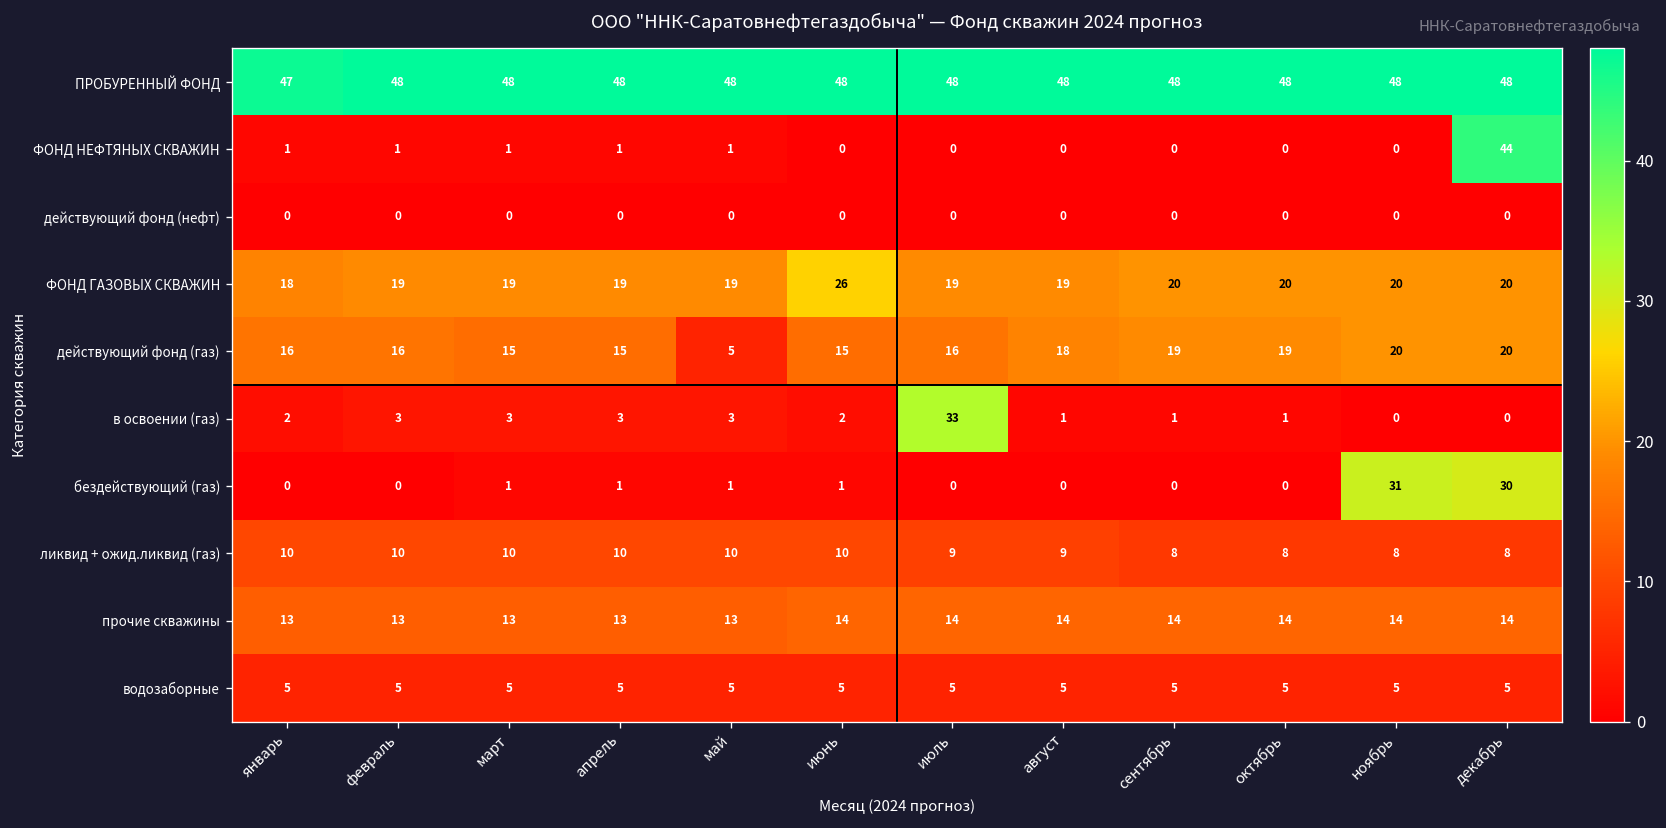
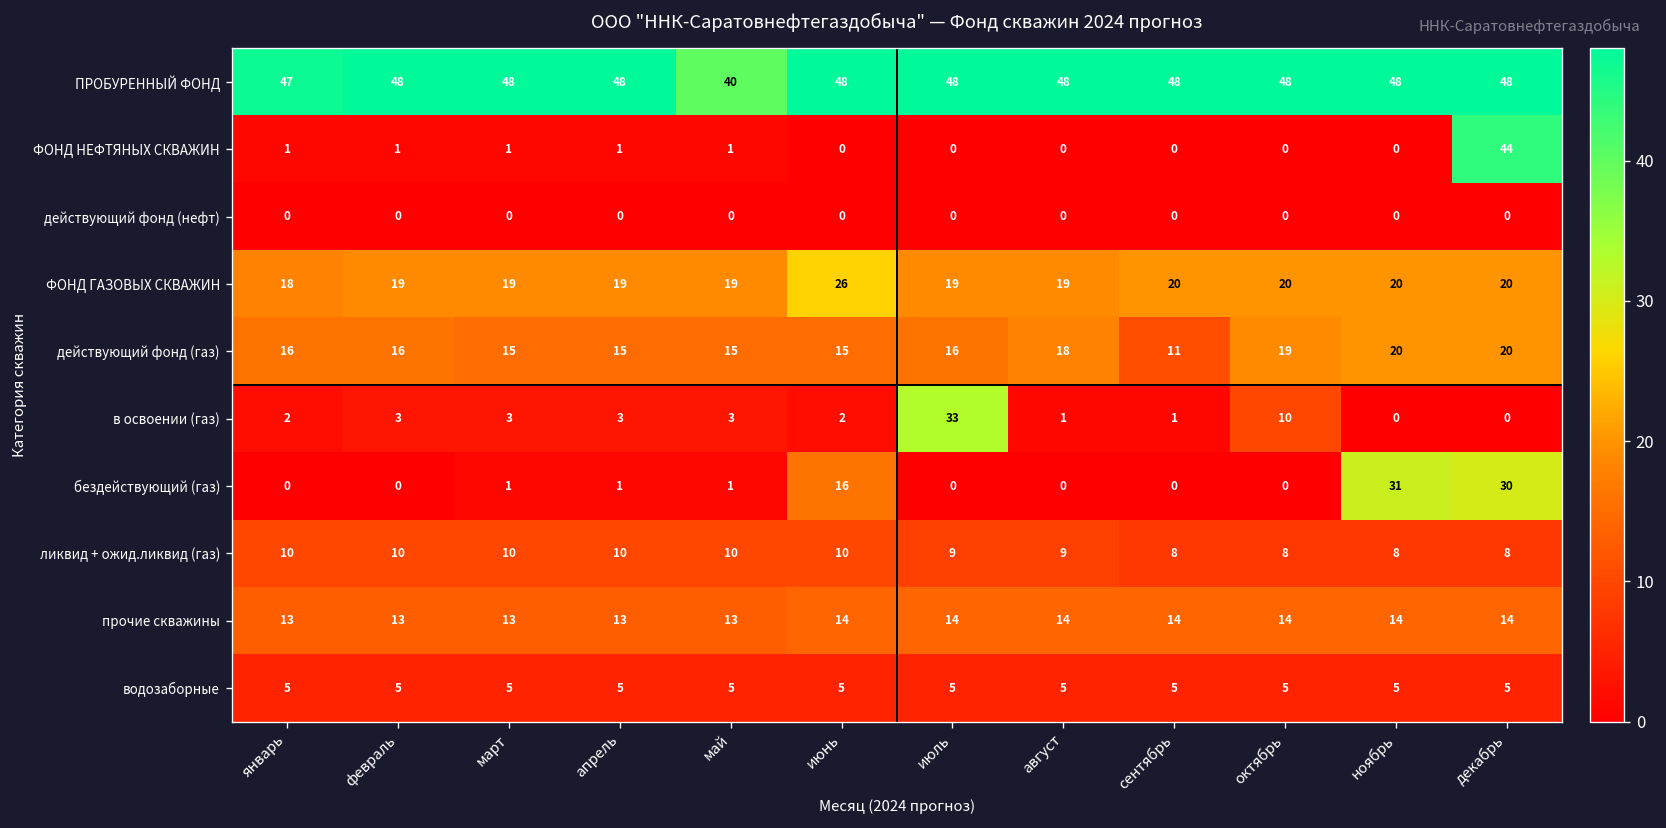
ПРОБУРЕННЫЙ ФОНД, май: 48 -> 40
действующий фонд (газ), май: 5 -> 15
действующий фонд (газ), сентябрь: 19 -> 11
в освоении (газ), октябрь: 1 -> 10
бездействующий (газ), июнь: 1 -> 16
